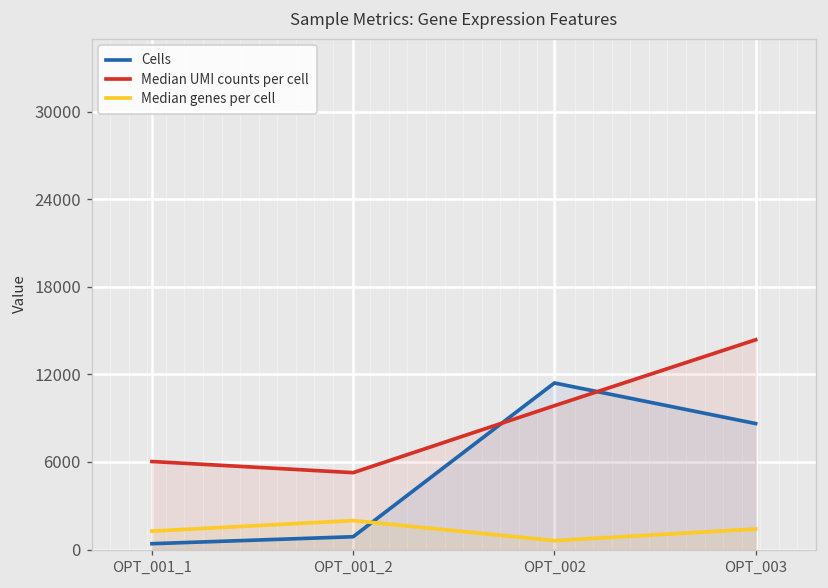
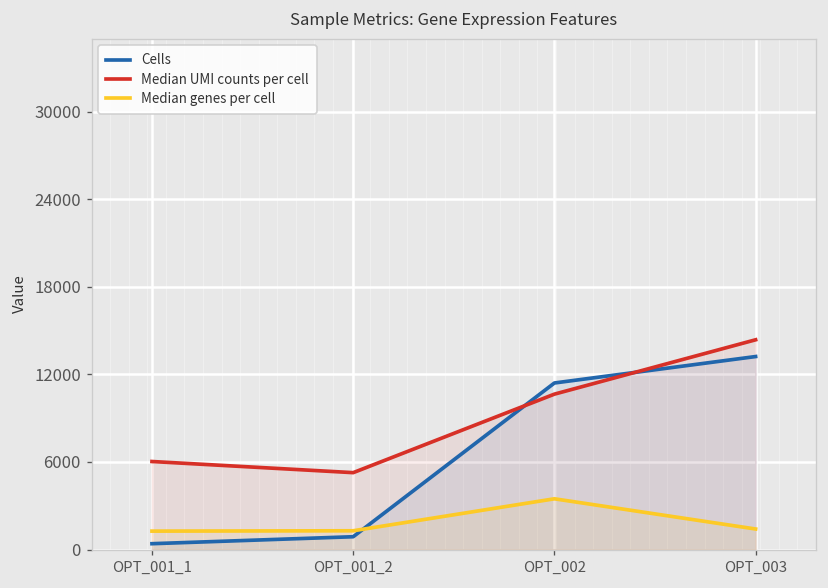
Median genes per cell, OPT_001_2: 2000 -> 1300
Median UMI counts per cell, OPT_002: 9900 -> 10600
Median genes per cell, OPT_002: 600 -> 3500
Cells, OPT_003: 8600 -> 13200
